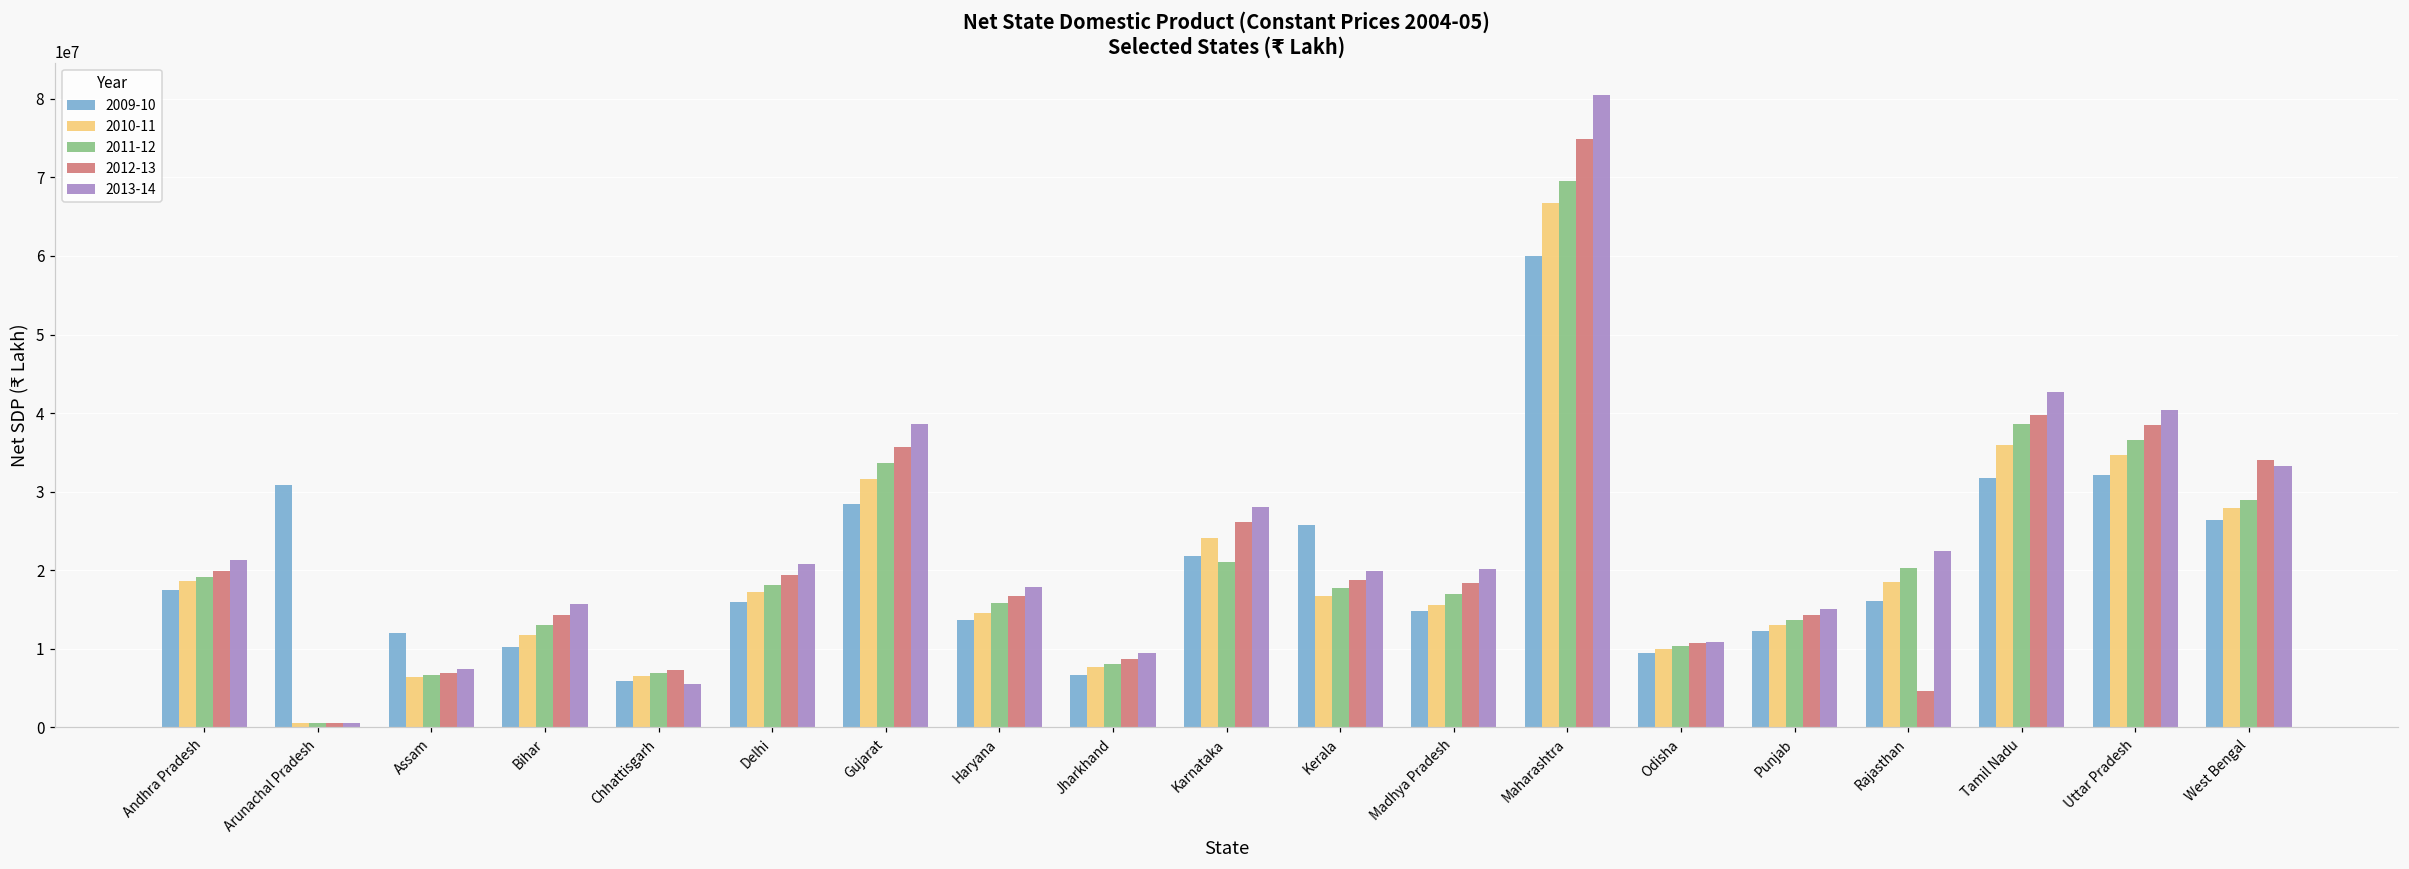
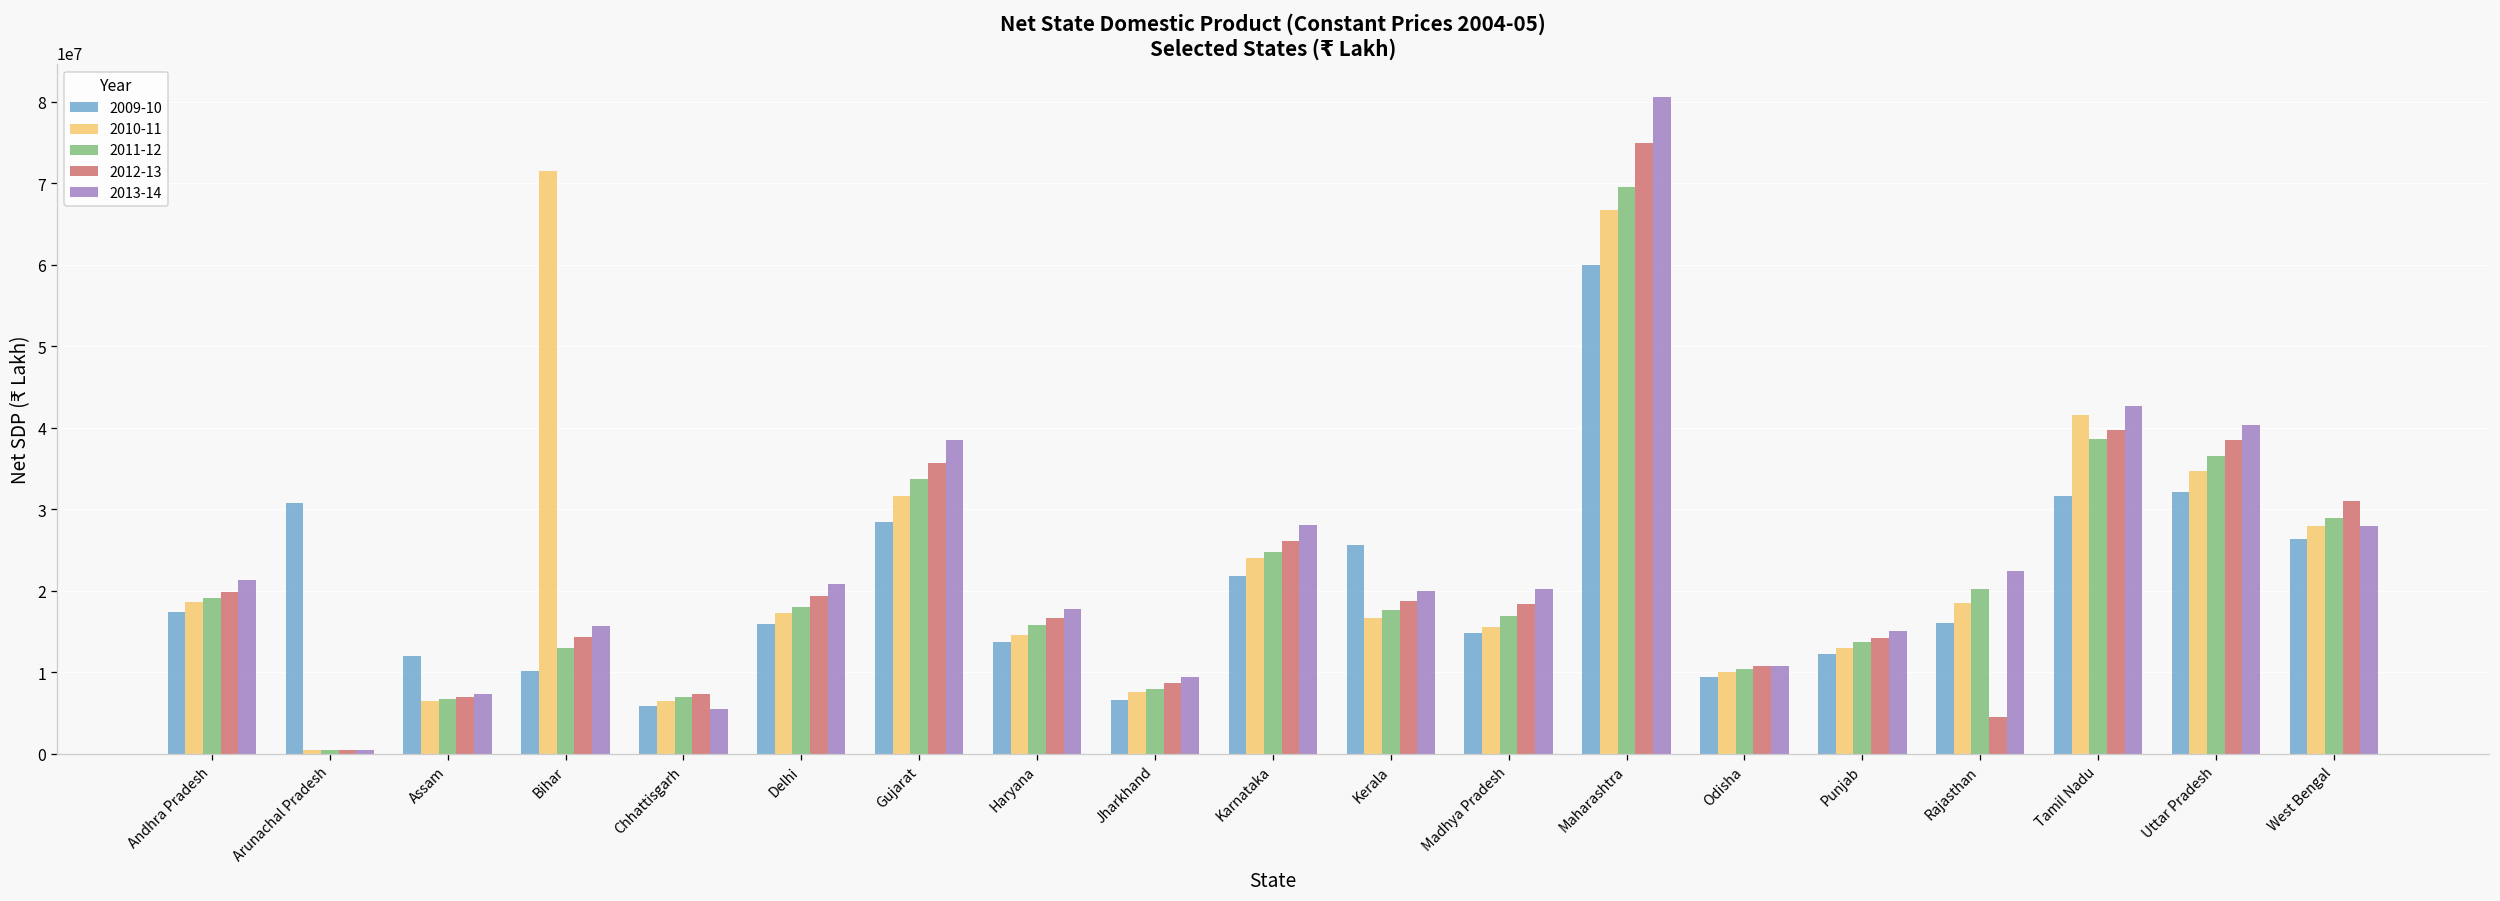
2010-11, Bihar: 12000000 -> 71000000
2011-12, Karnataka: 21000000 -> 25000000
2010-11, Tamil Nadu: 36000000 -> 42000000
2012-13, West Bengal: 34000000 -> 31000000
2013-14, West Bengal: 33000000 -> 28000000
